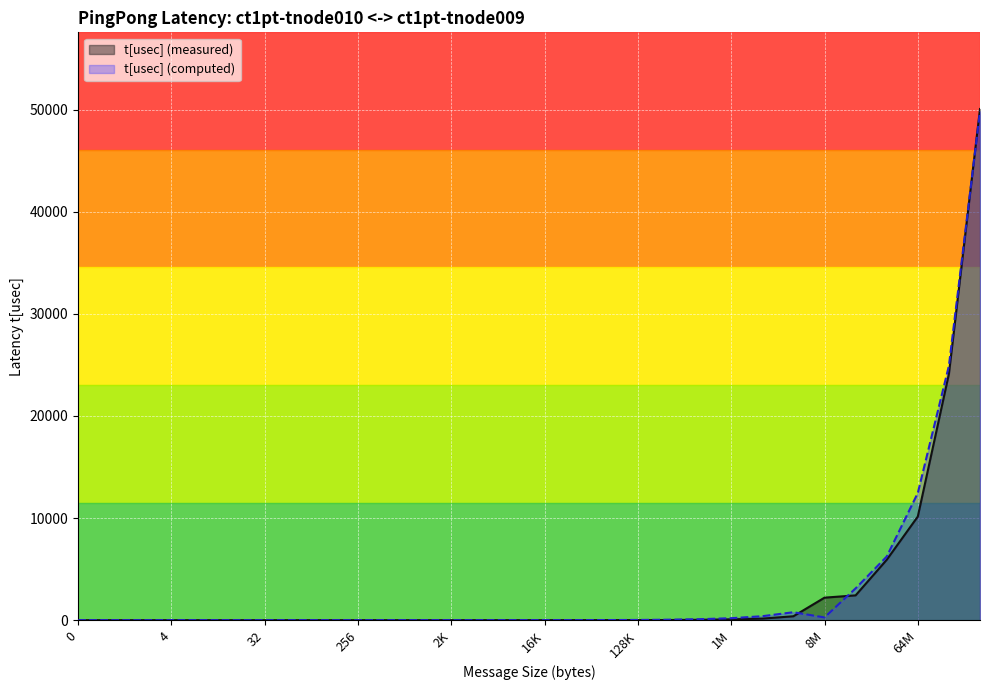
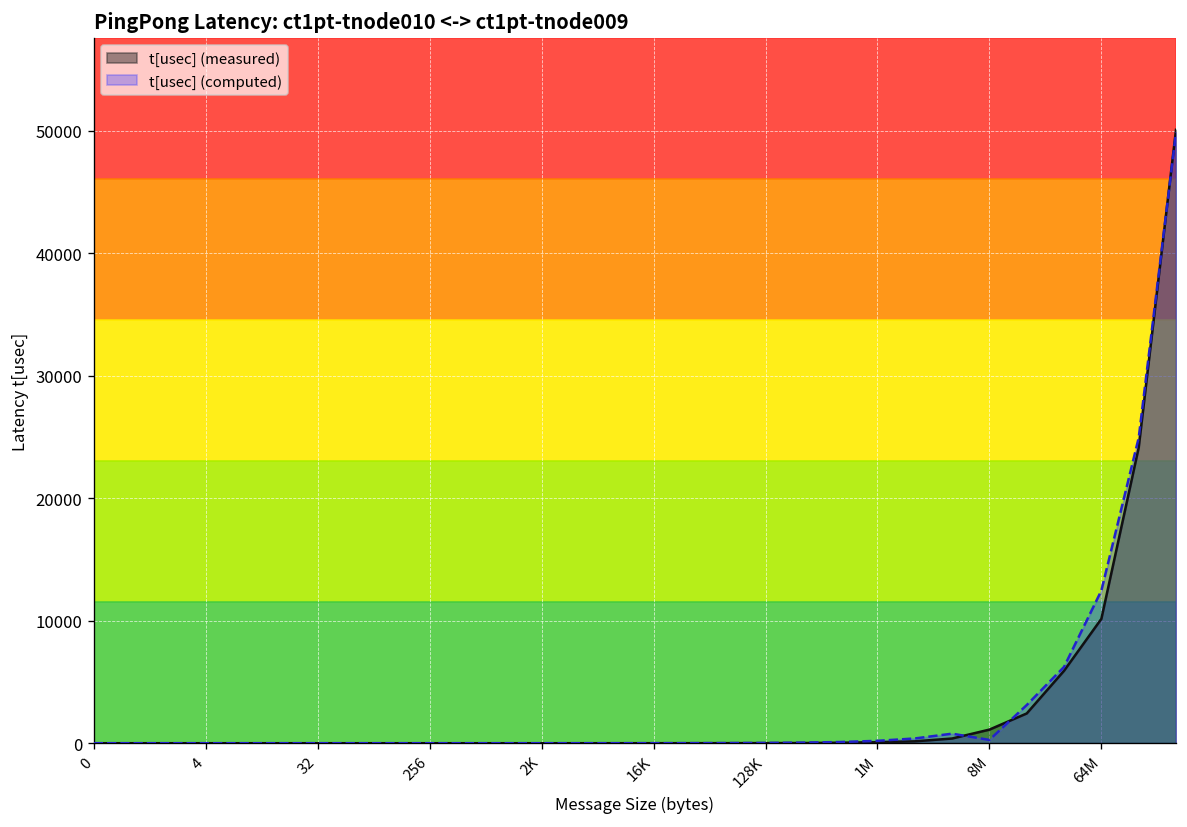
t[usec] (measured), 8M: 2200 -> 1100
